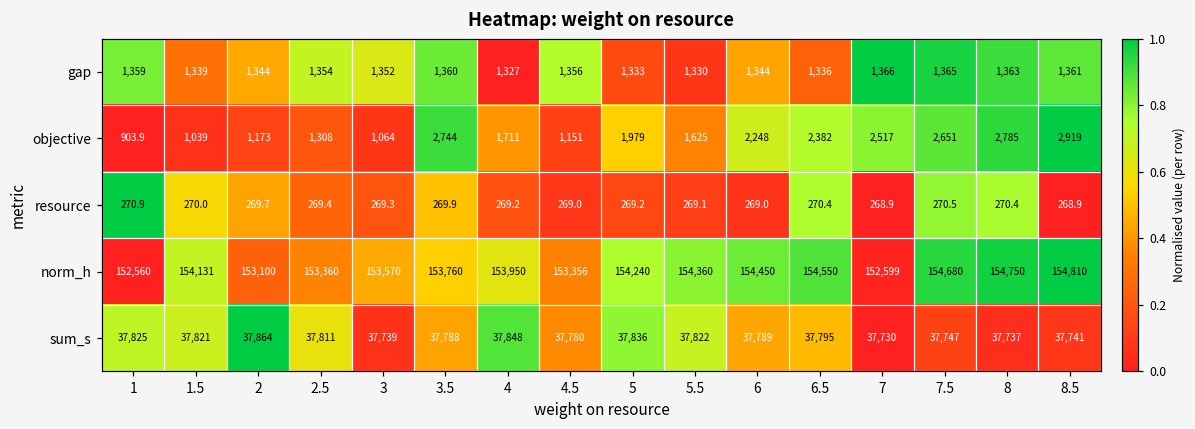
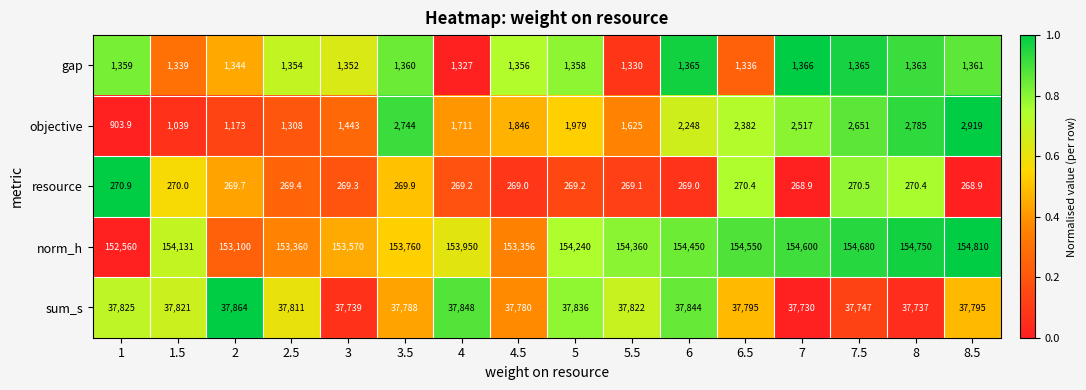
gap, 5: 1,333 -> 1,358
gap, 6: 1,344 -> 1,365
objective, 3: 1,064 -> 1,443
objective, 4.5: 1,151 -> 1,846
norm_h, 7: 152,599 -> 154,600
sum_s, 6: 37,789 -> 37,844
sum_s, 8.5: 37,741 -> 37,795
